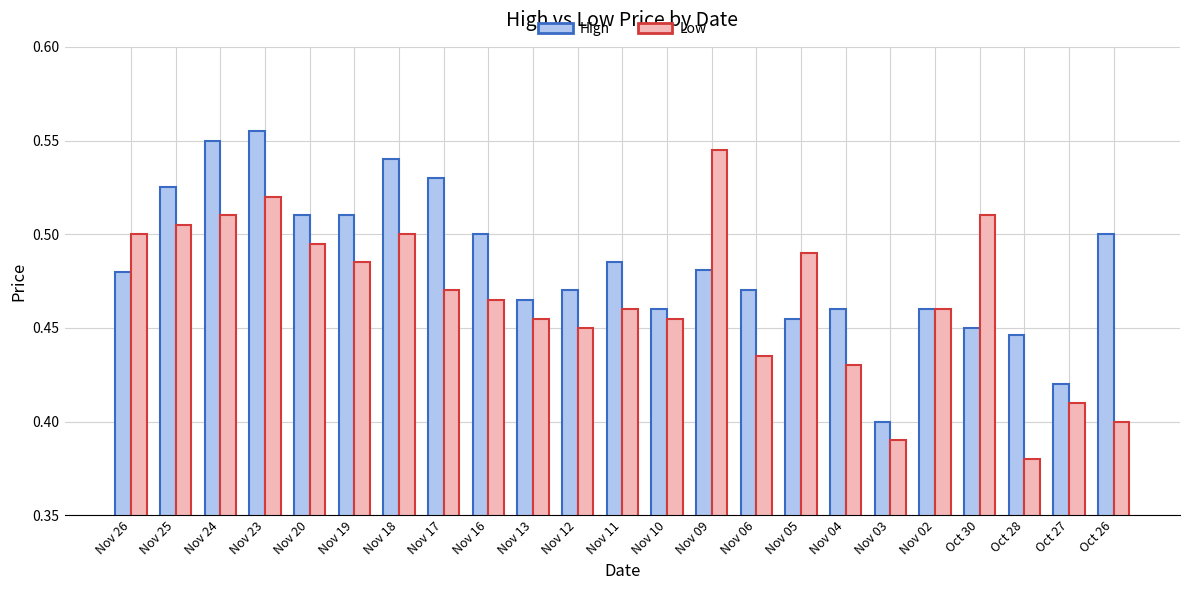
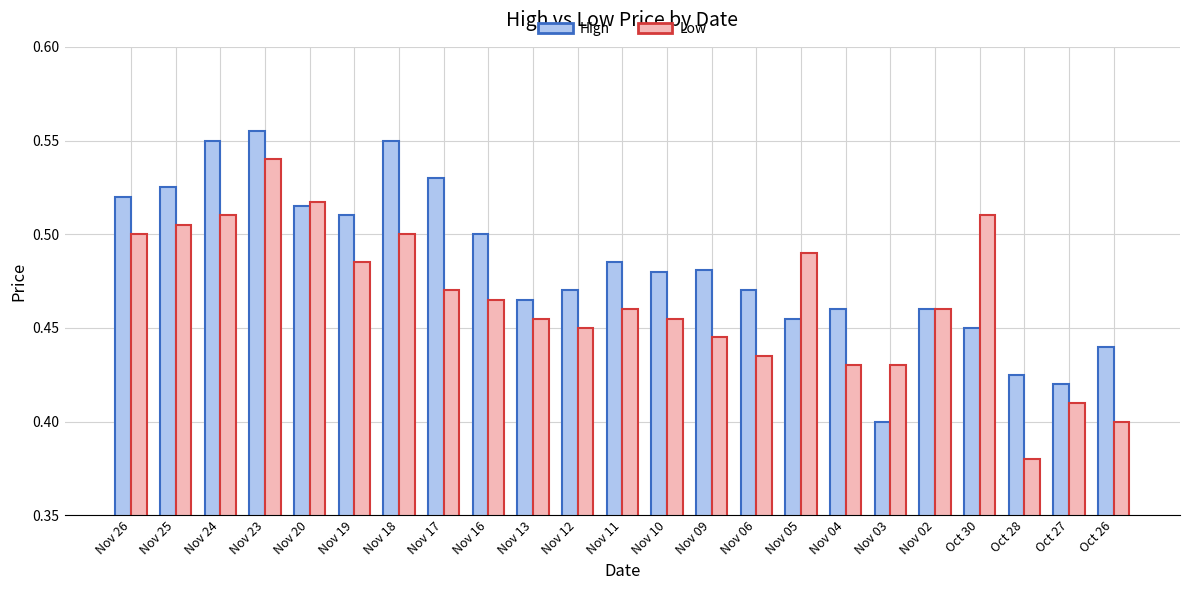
High, Nov 26: 0.48 -> 0.52
Low, Nov 23: 0.52 -> 0.54
High, Nov 20: 0.510 -> 0.515
Low, Nov 20: 0.495 -> 0.517
High, Nov 18: 0.54 -> 0.55
High, Nov 10: 0.46 -> 0.48
Low, Nov 09: 0.545 -> 0.445
Low, Nov 03: 0.39 -> 0.43
High, Oct 28: 0.446 -> 0.425
High, Oct 26: 0.50 -> 0.44
